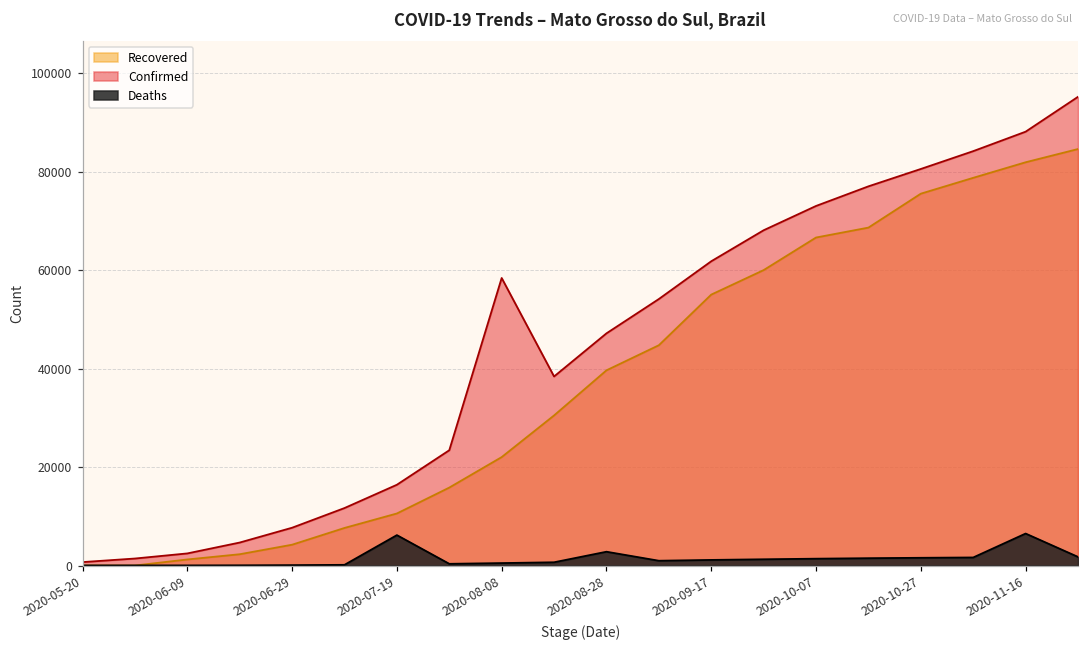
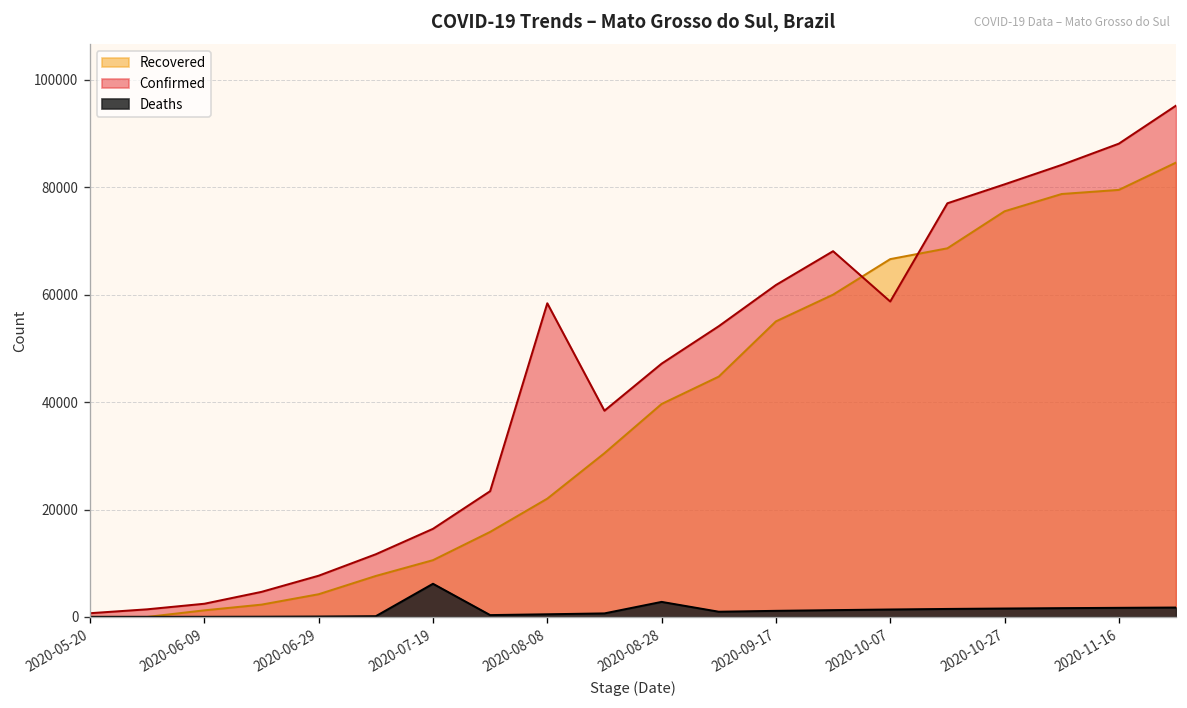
Confirmed, 2020-10-07: 73000 -> 59000
Recovered, 2020-11-16: 82000 -> 80000
Deaths, 2020-11-16: 6000 -> 2000
